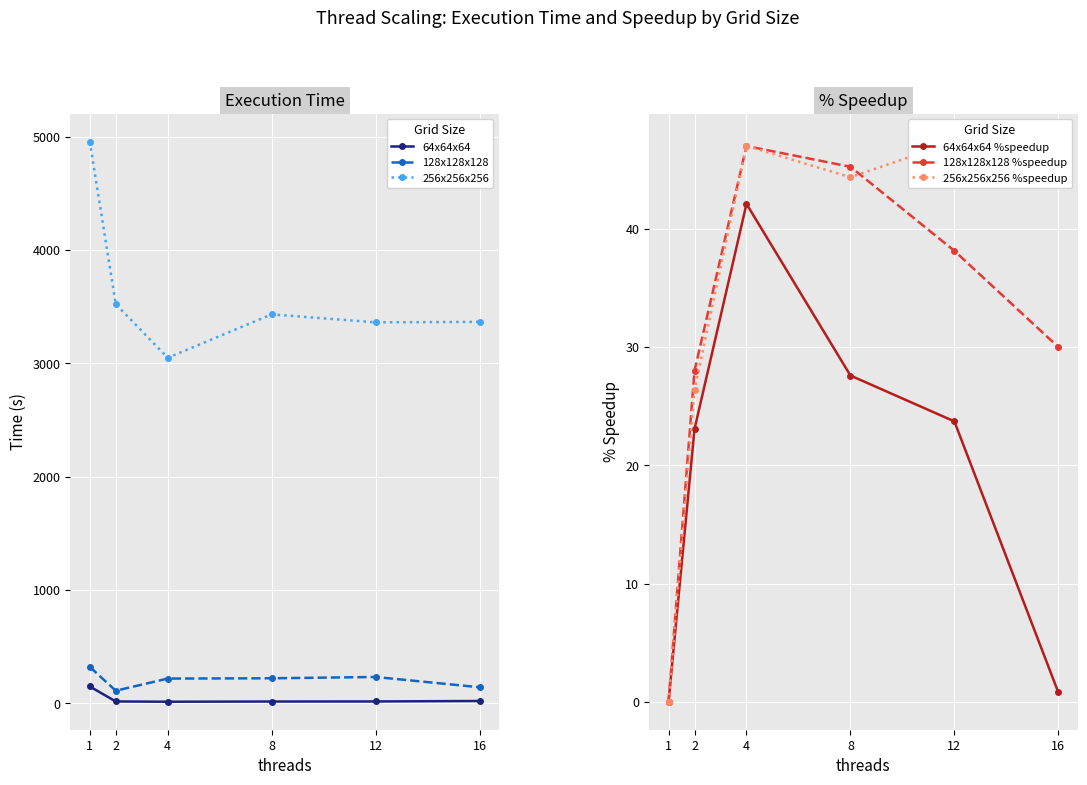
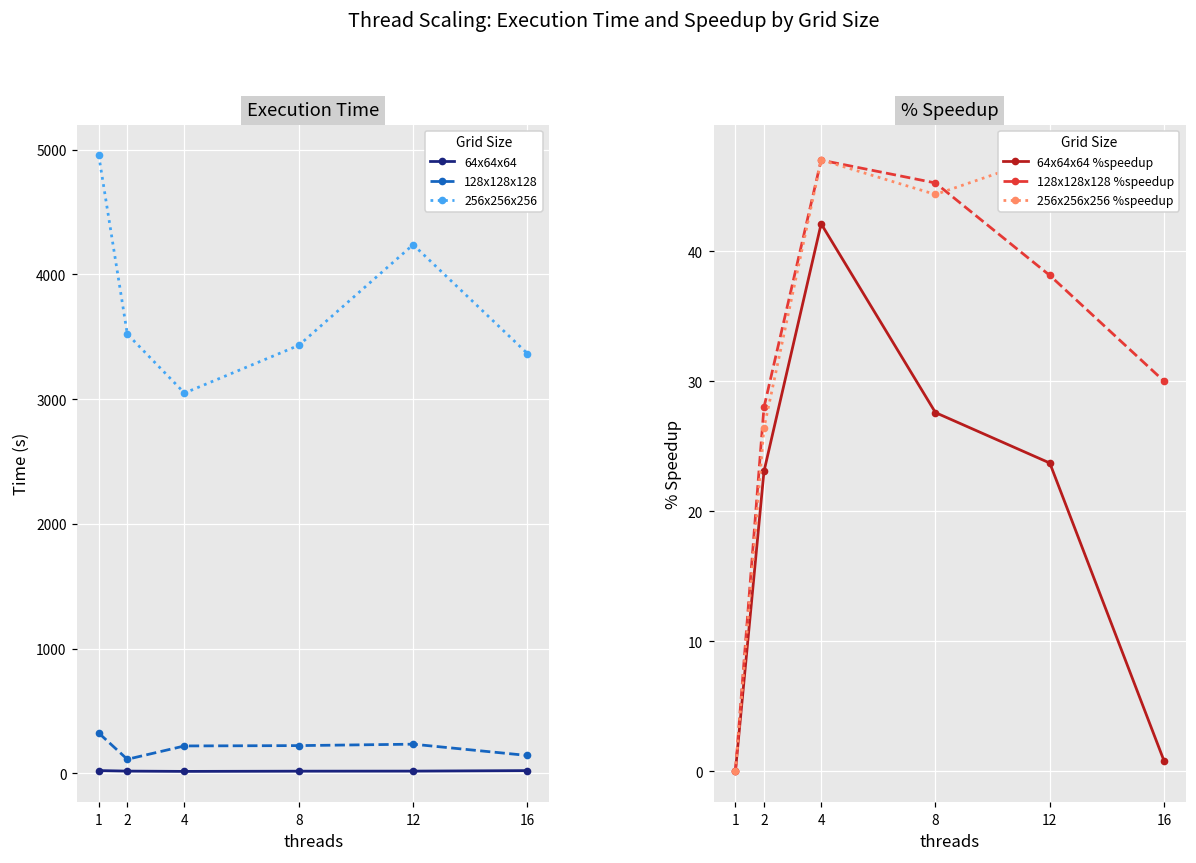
Execution Time, 64x64x64, 1: 150 -> 20
Execution Time, 256x256x256, 12: 3360 -> 4240
